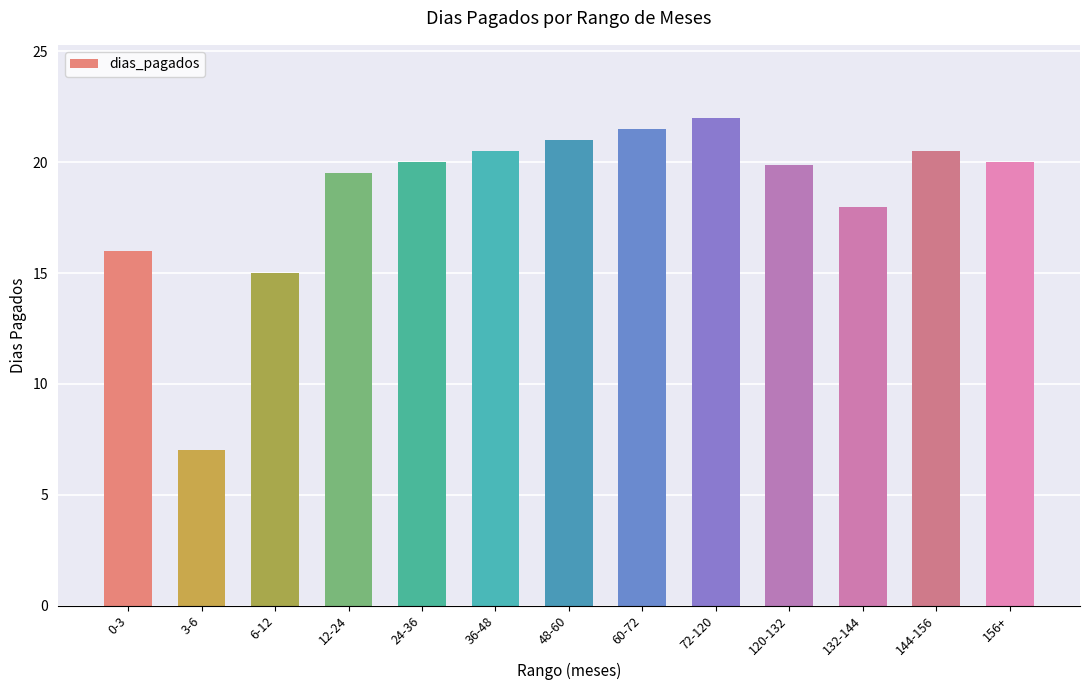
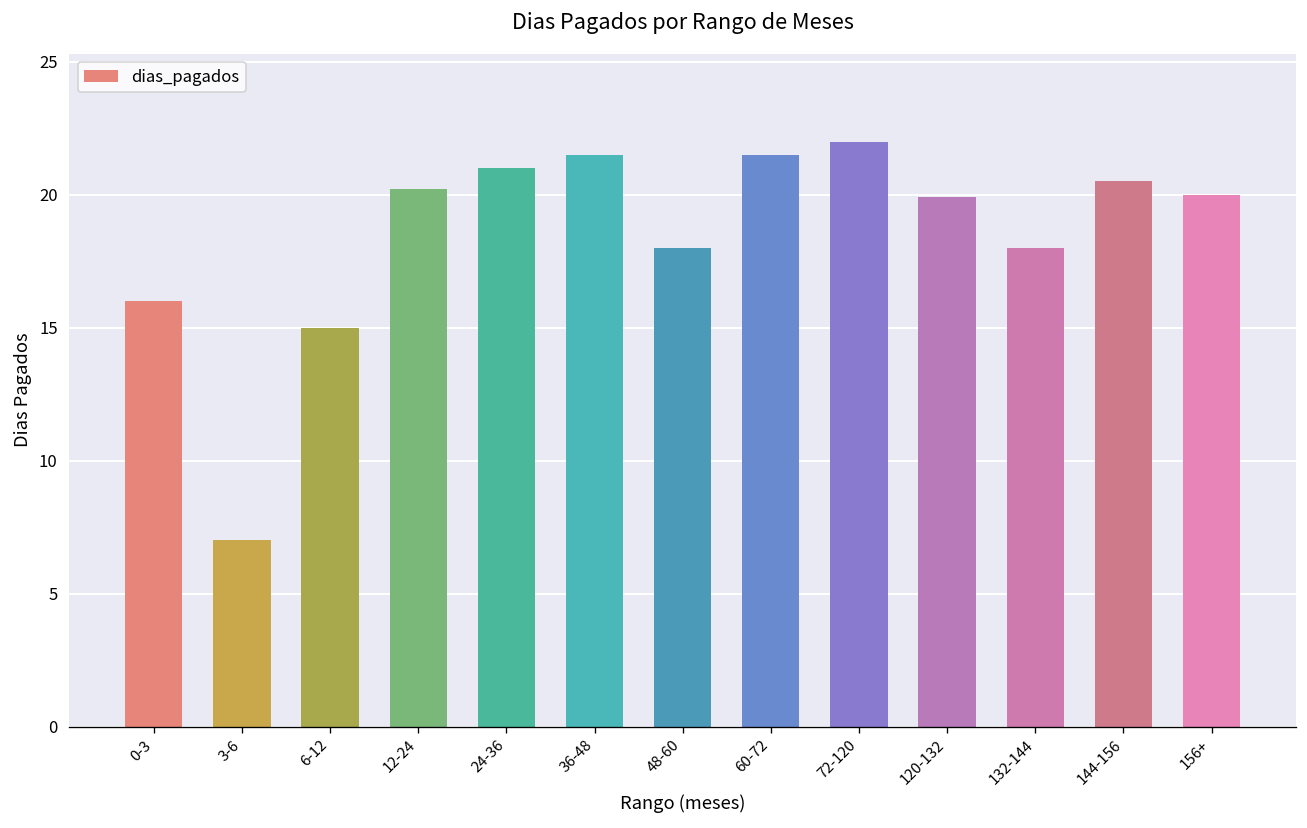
12-24: 19.5 -> 20.2
24-36: 20 -> 21
36-48: 20.5 -> 21.5
48-60: 21 -> 18
